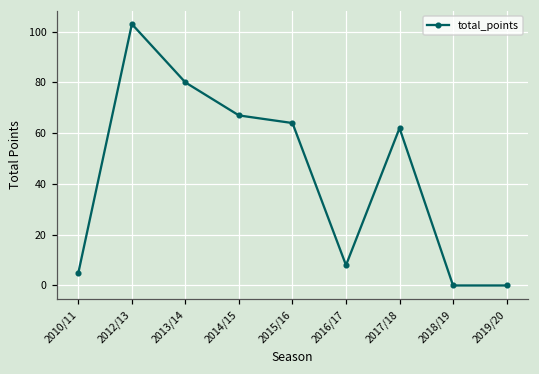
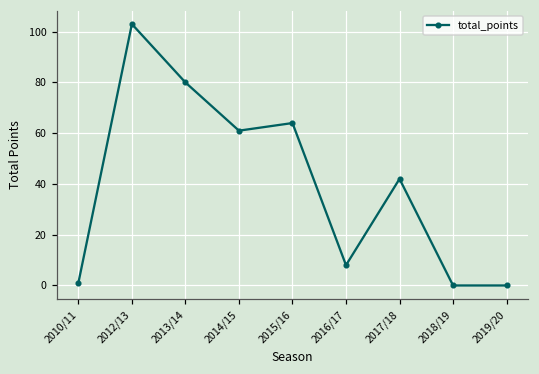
2010/11: 5 -> 1
2014/15: 67 -> 61
2017/18: 62 -> 42
